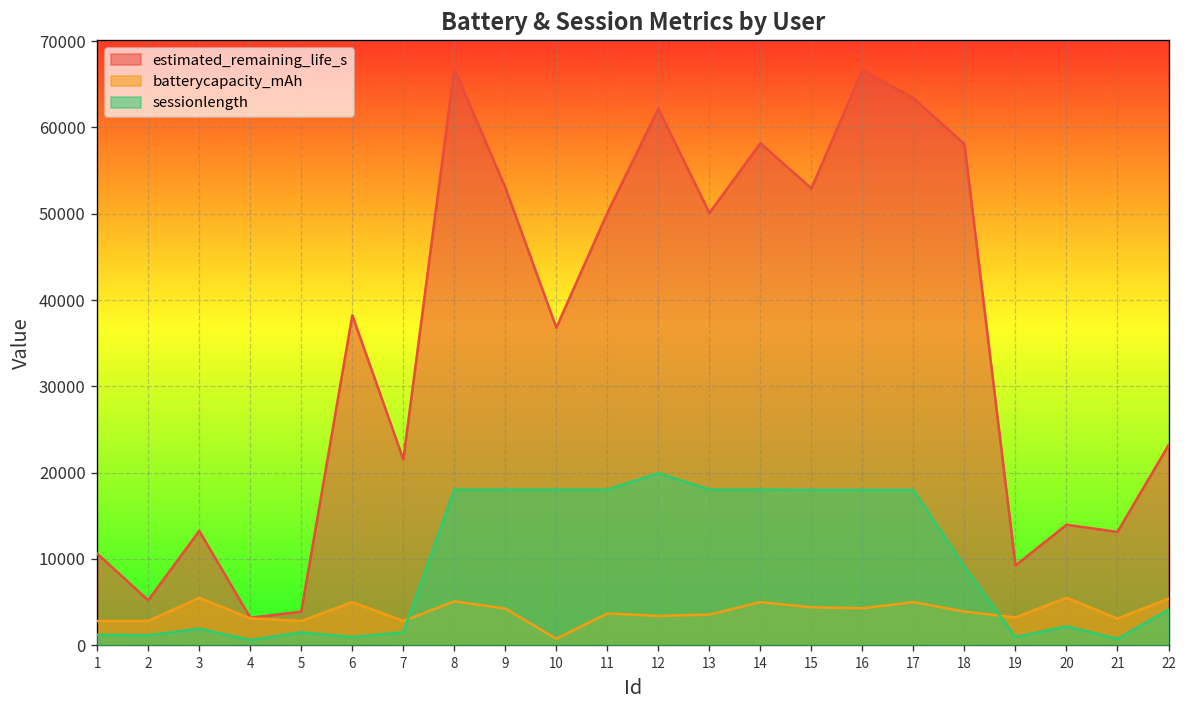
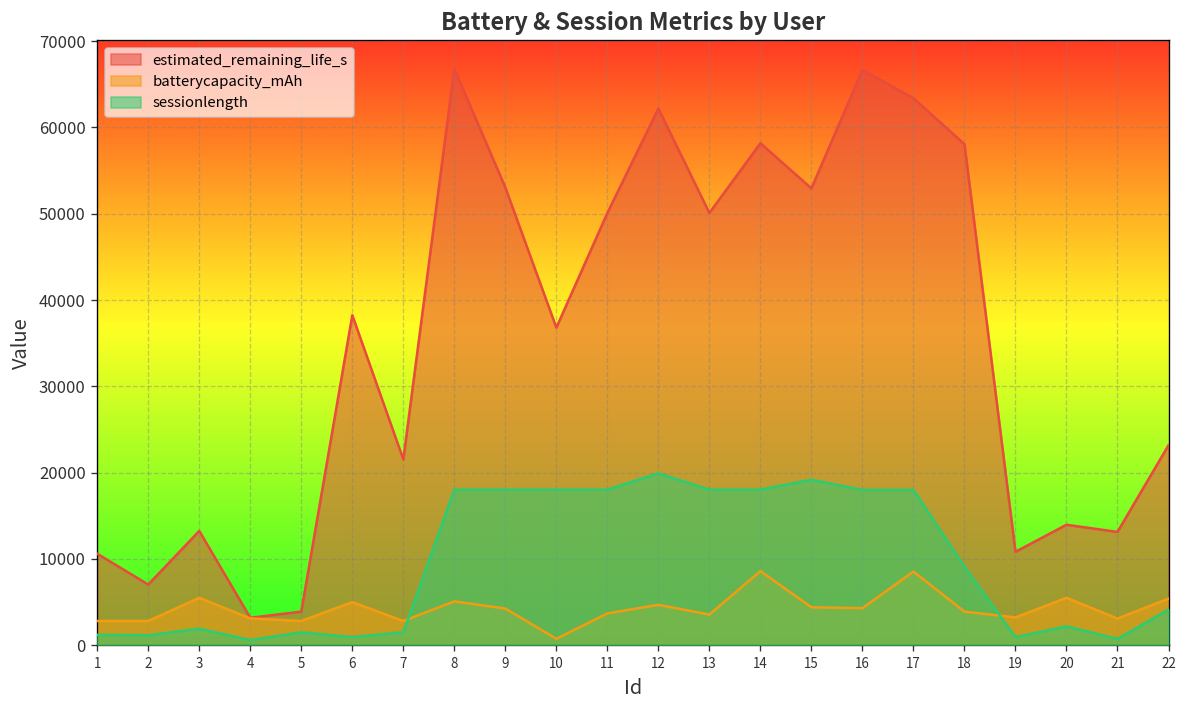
estimated_remaining_life_s, 2: 5000 -> 7000
batterycapacity_mAh, 12: 3000 -> 5000
batterycapacity_mAh, 14: 5000 -> 9000
sessionlength, 15: 18000 -> 19000
batterycapacity_mAh, 17: 5000 -> 9000
estimated_remaining_life_s, 19: 9000 -> 11000
